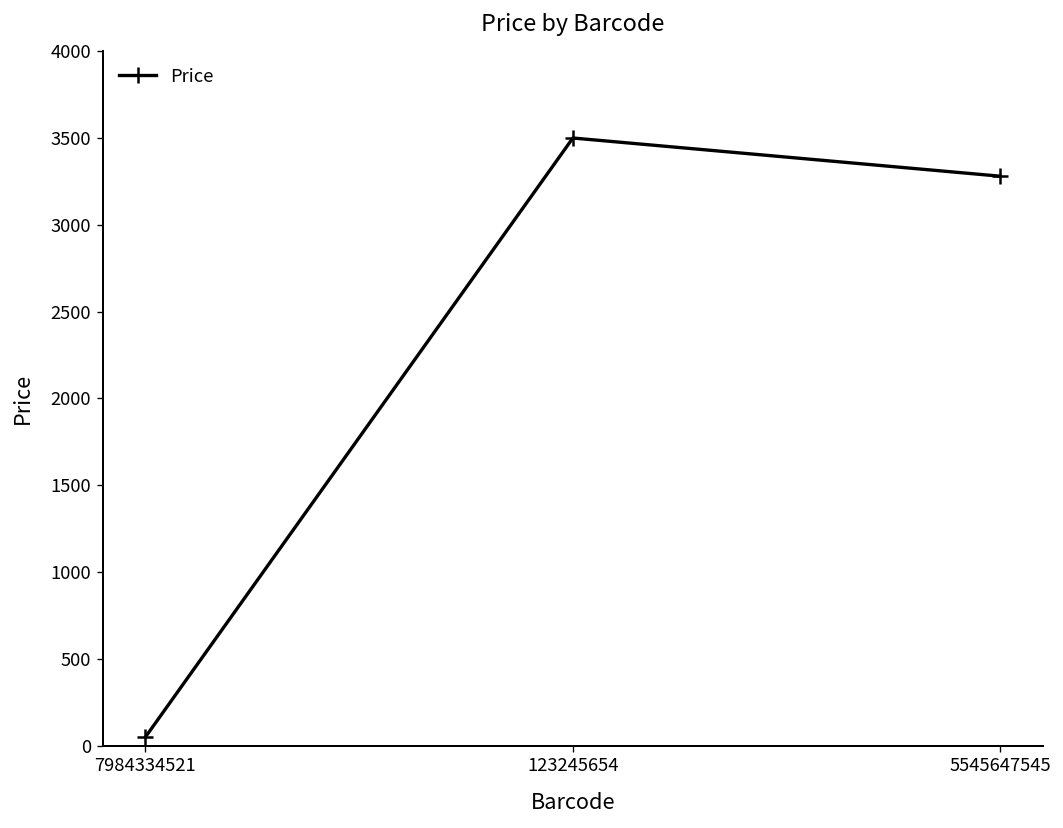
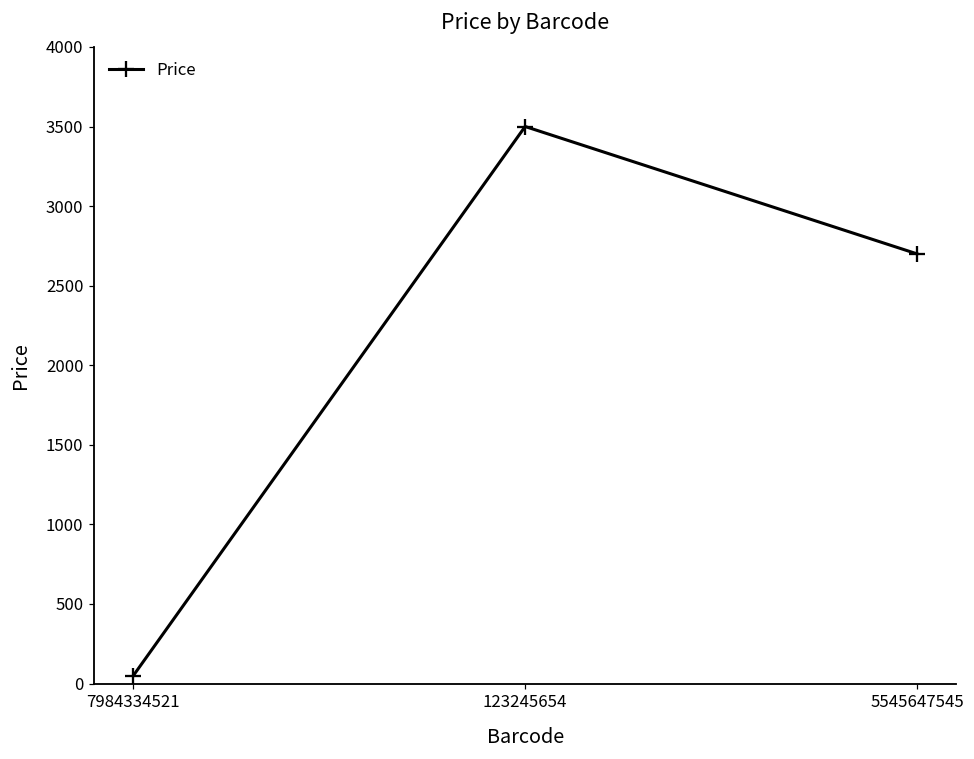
5545647545: 3280 -> 2700
